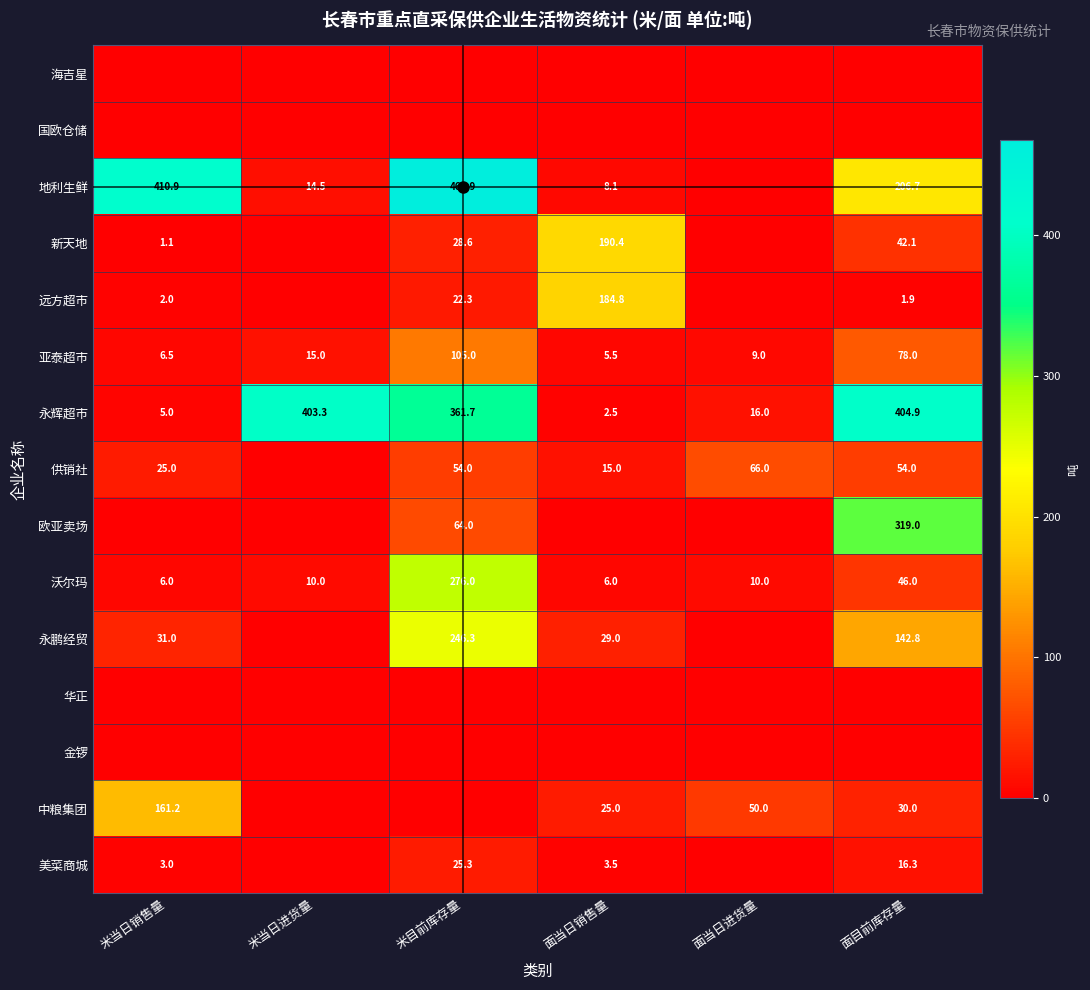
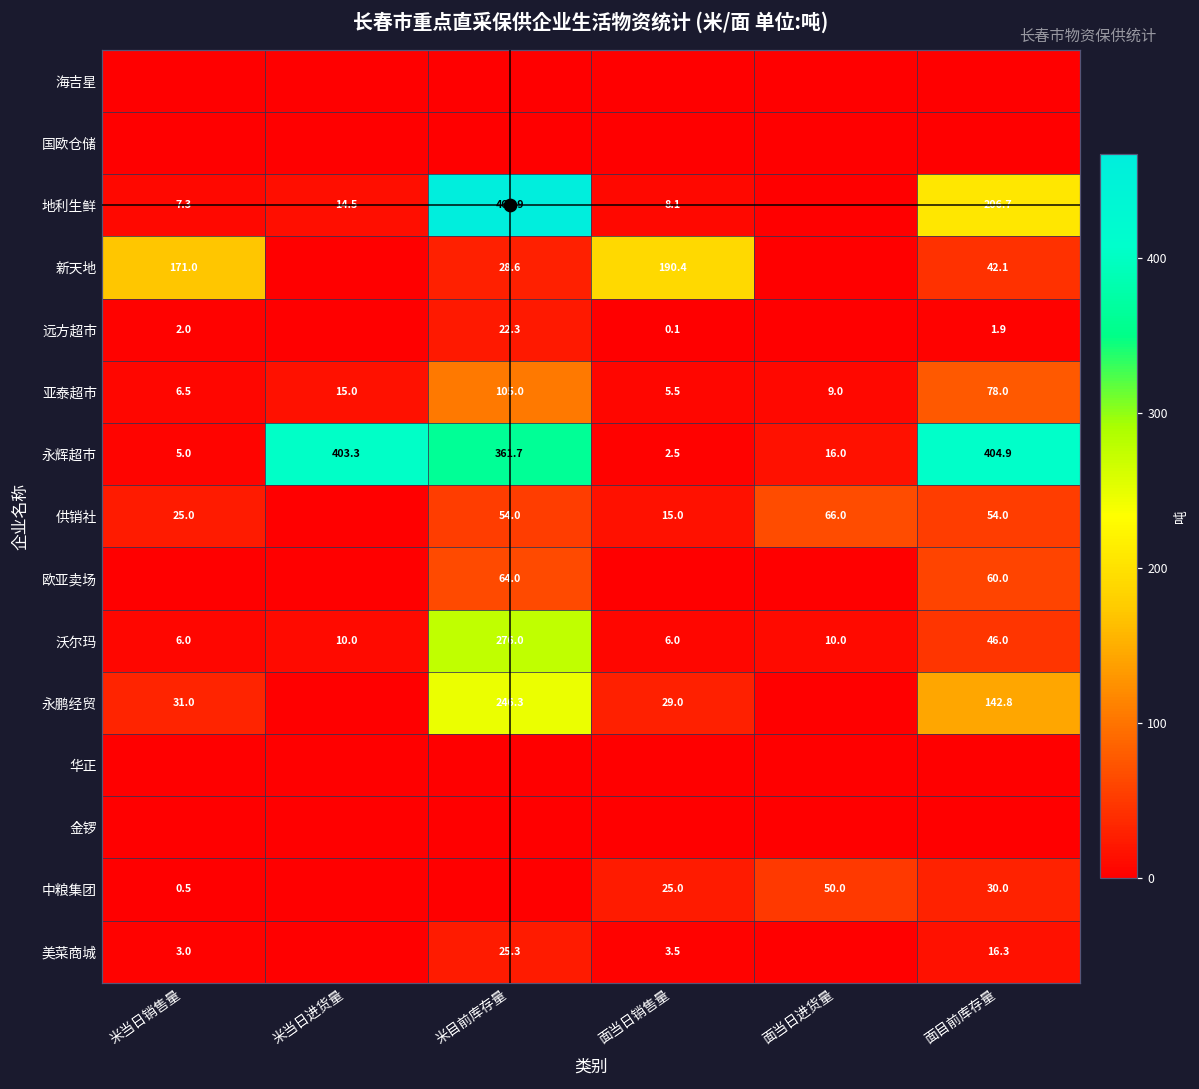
地利生鲜, 米当日销售量: 410.9 -> 7.3
新天地, 米当日销售量: 1.1 -> 171.0
远方超市, 面当日销售量: 184.8 -> 0.1
欧亚卖场, 面目前库存量: 319.0 -> 60.0
中粮集团, 米当日销售量: 161.2 -> 0.5
